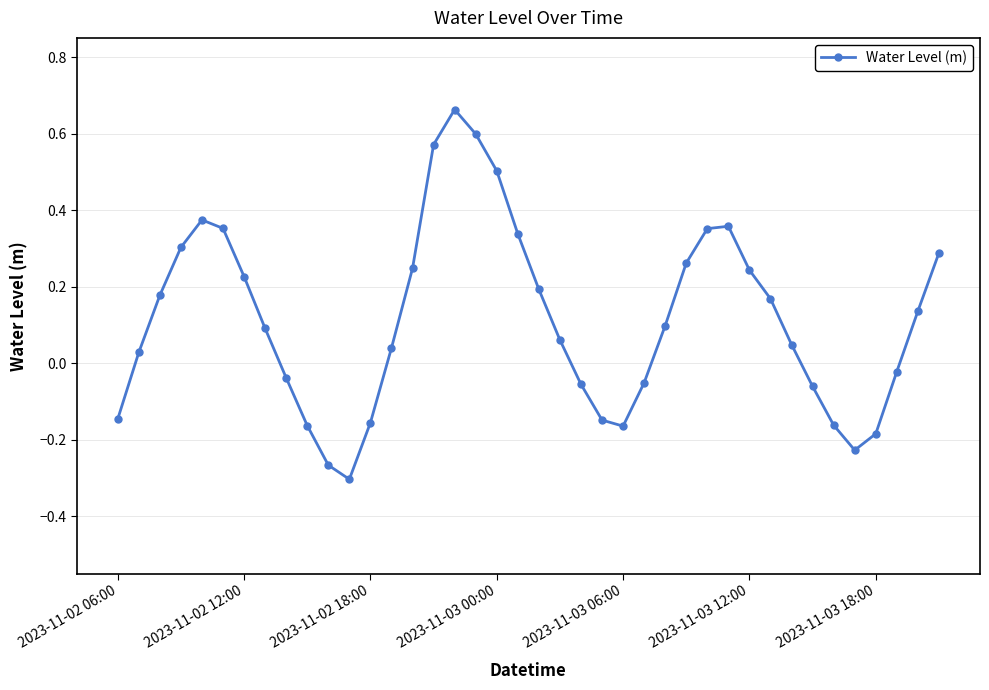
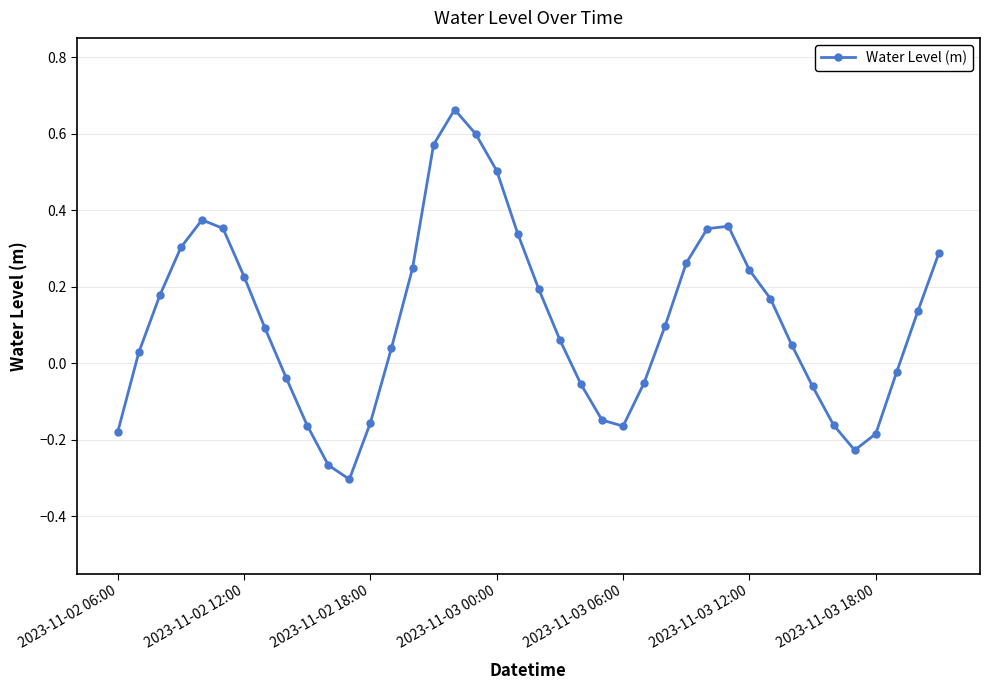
2023-11-02 06:00: -0.15 -> -0.18
